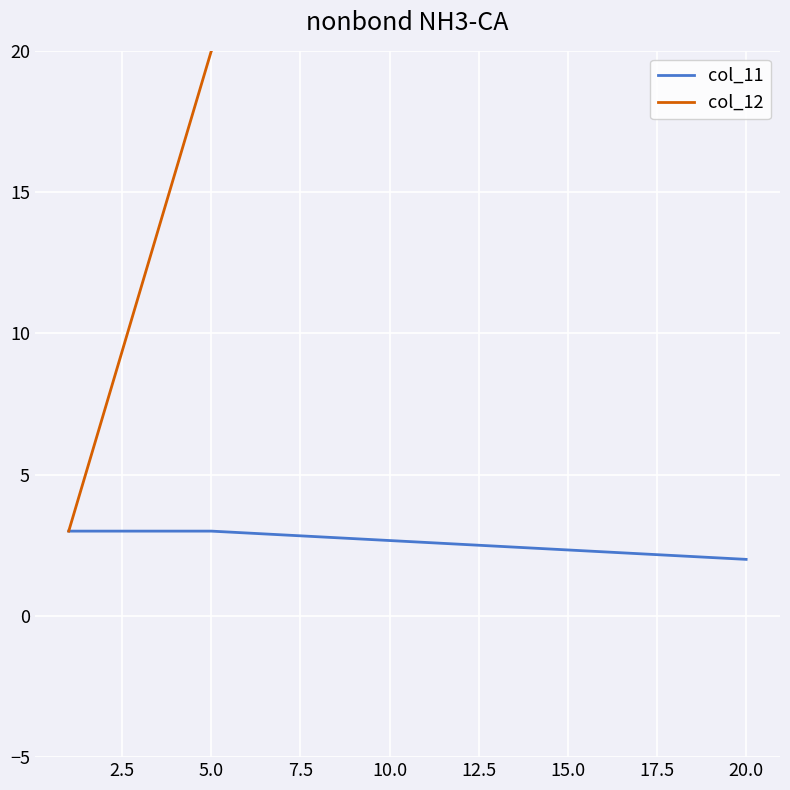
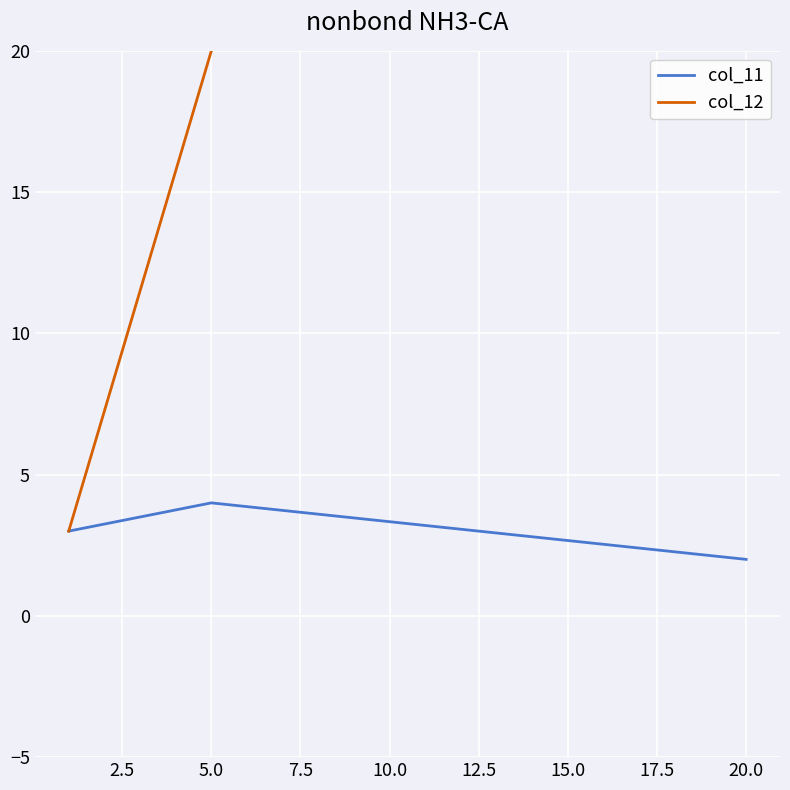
col_11, 5.0: 3 -> 4
